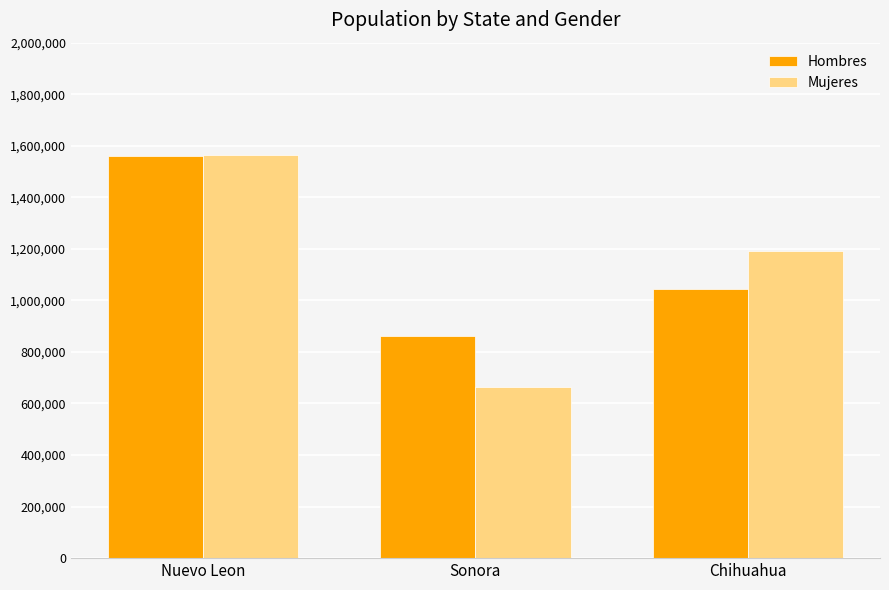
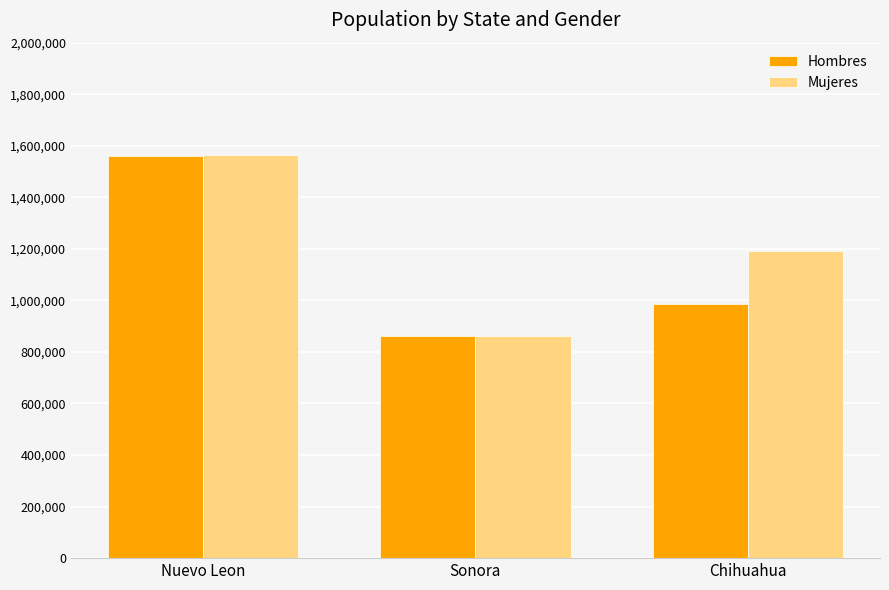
Mujeres, Sonora: 670,000 -> 860,000
Hombres, Chihuahua: 1,040,000 -> 990,000
